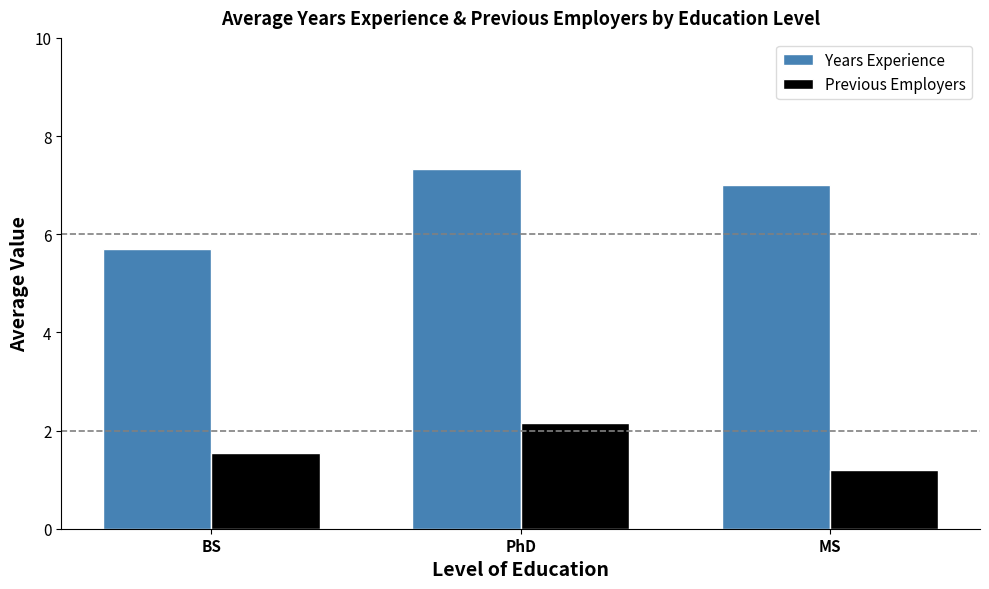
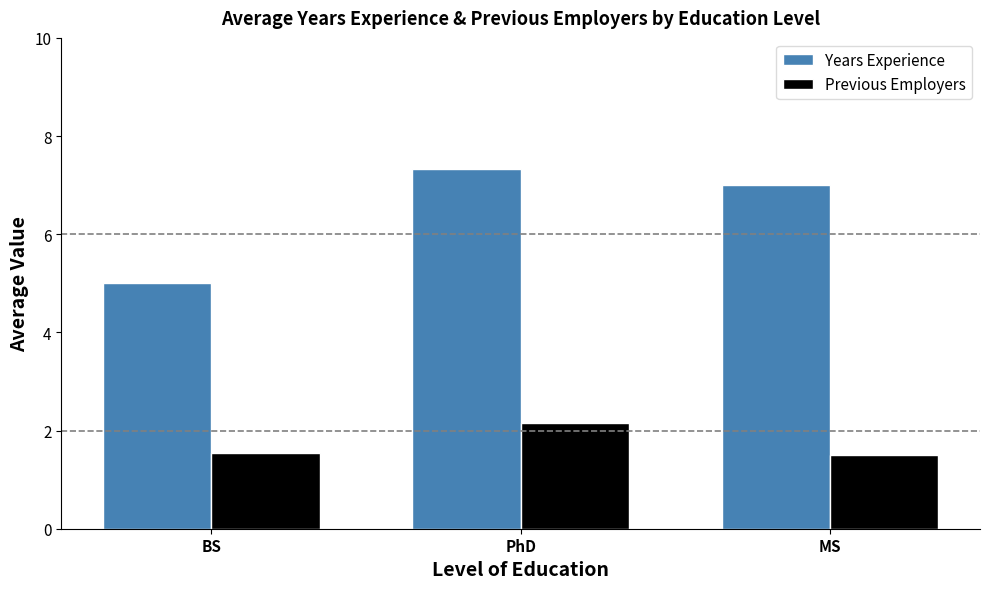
Years Experience, BS: 5.7 -> 5.0
Previous Employers, MS: 1.2 -> 1.5
